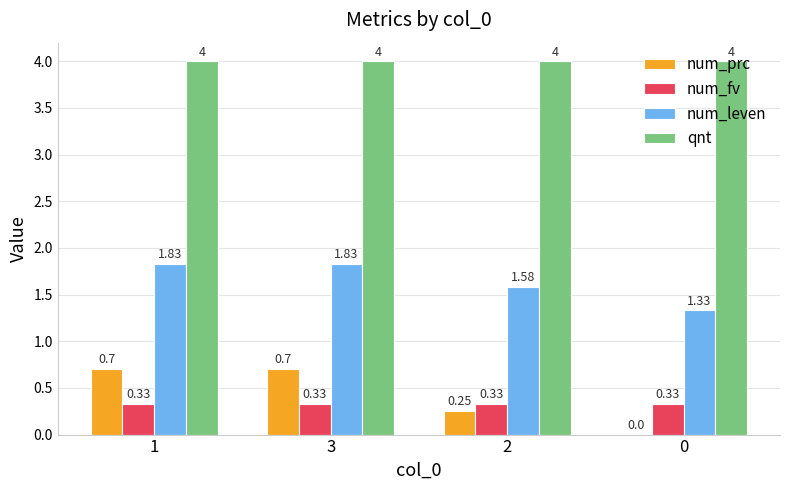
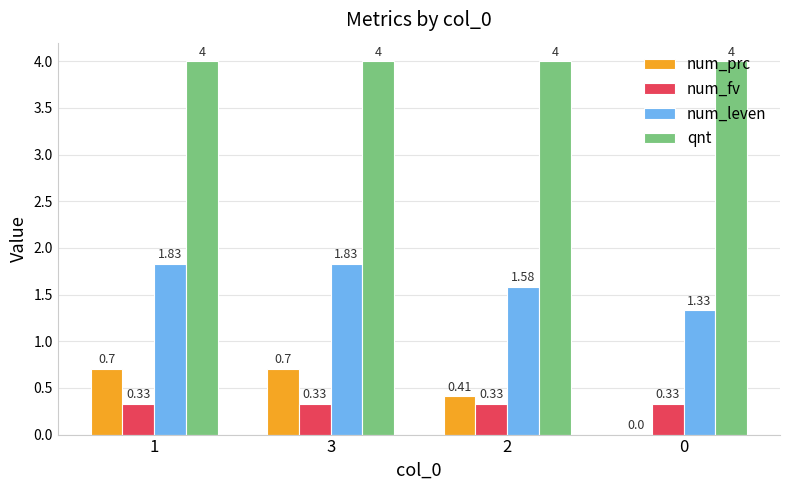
num_prc, 2: 0.25 -> 0.41
